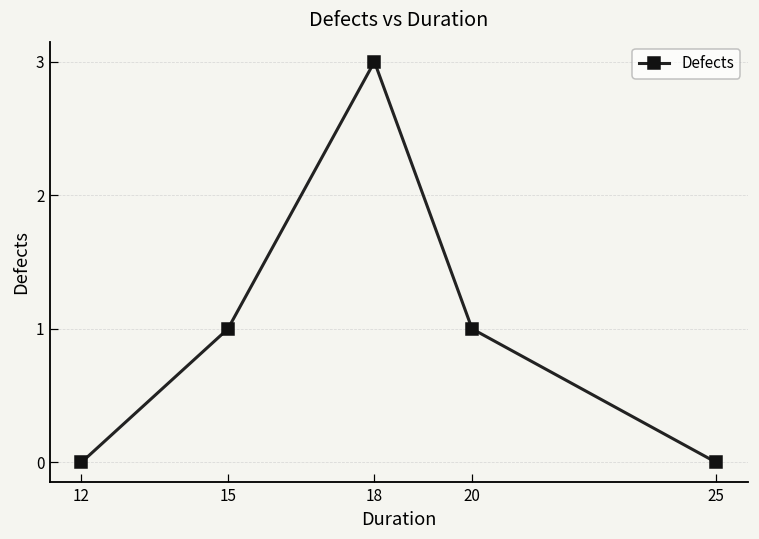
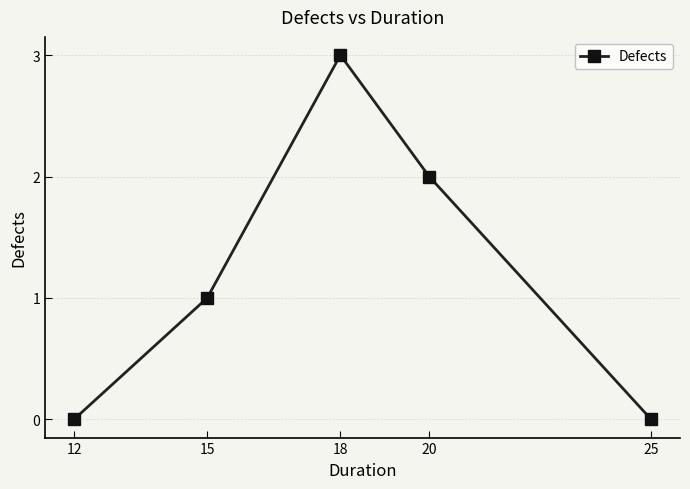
20: 1 -> 2
